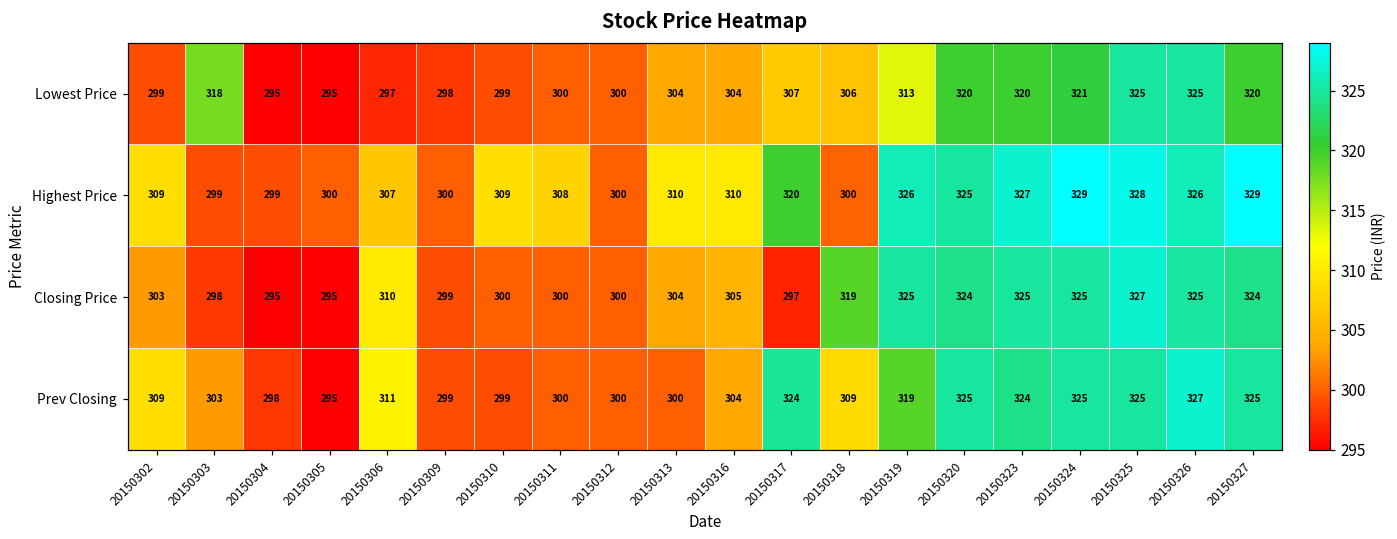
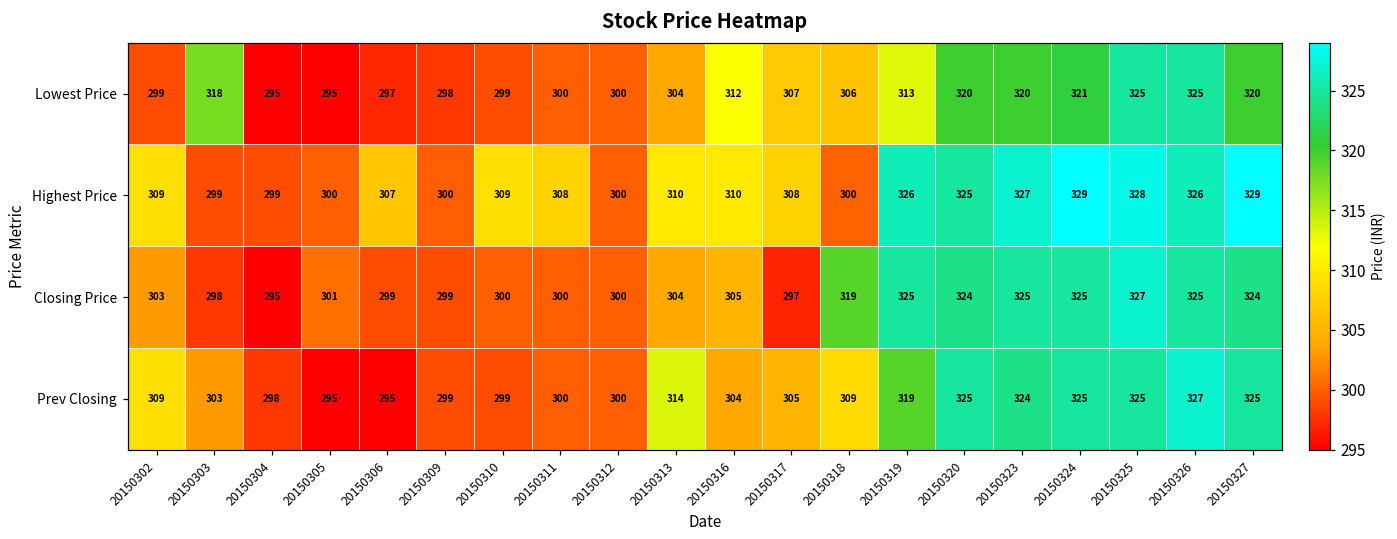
Lowest Price, 20150316: 304 -> 312
Highest Price, 20150317: 320 -> 308
Closing Price, 20150305: 295 -> 301
Closing Price, 20150306: 310 -> 299
Prev Closing, 20150306: 311 -> 295
Prev Closing, 20150313: 300 -> 314
Prev Closing, 20150317: 324 -> 305
